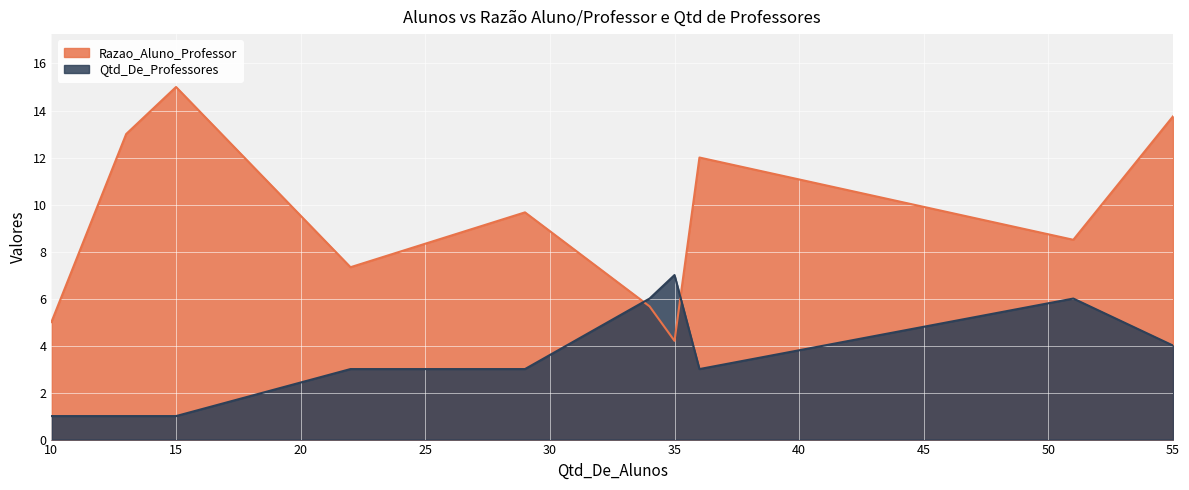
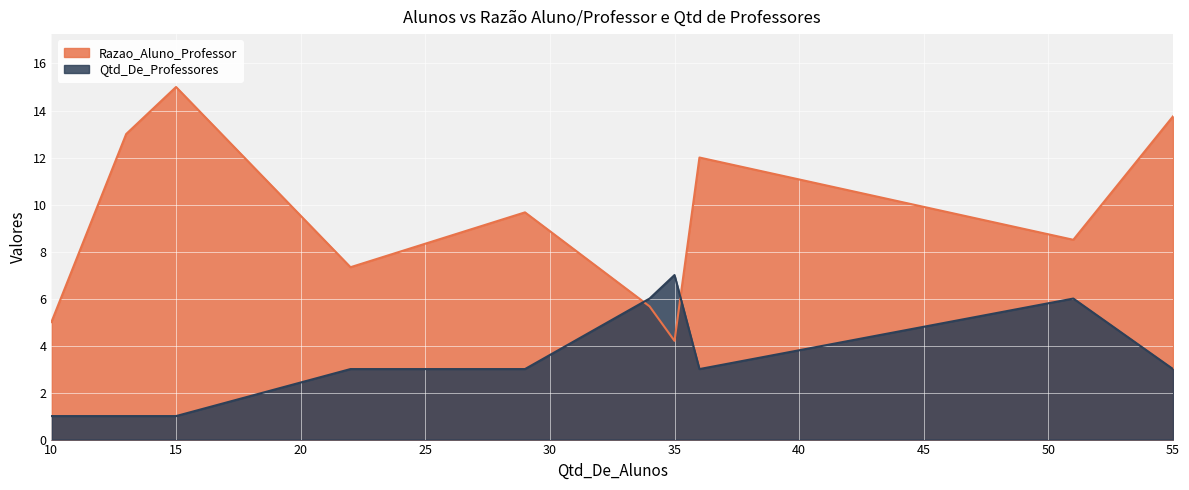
Qtd_De_Professores, 55: 4 -> 3
